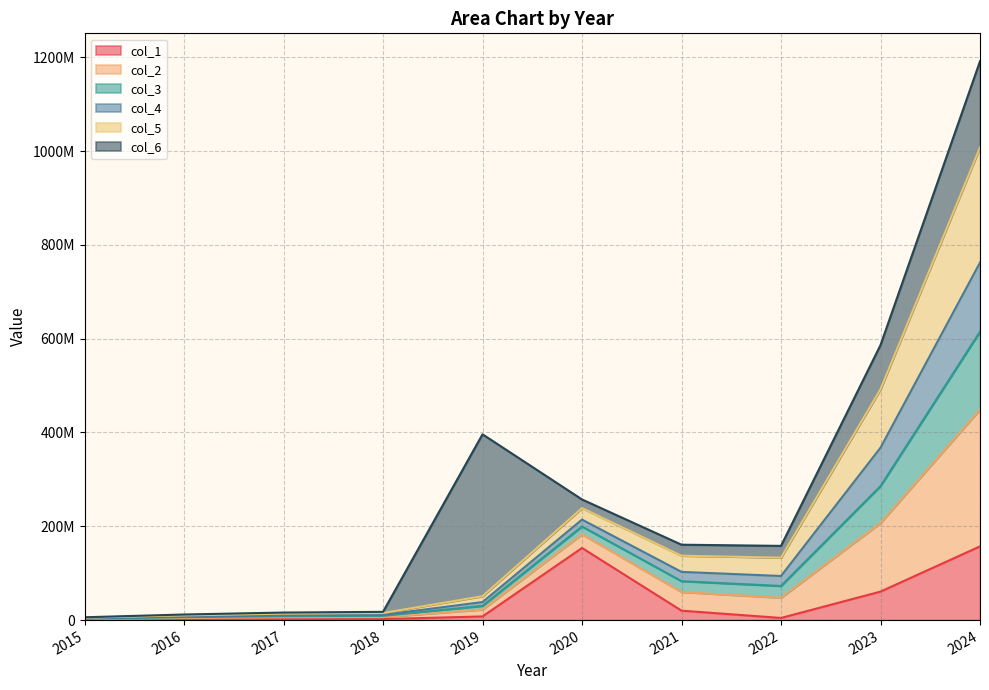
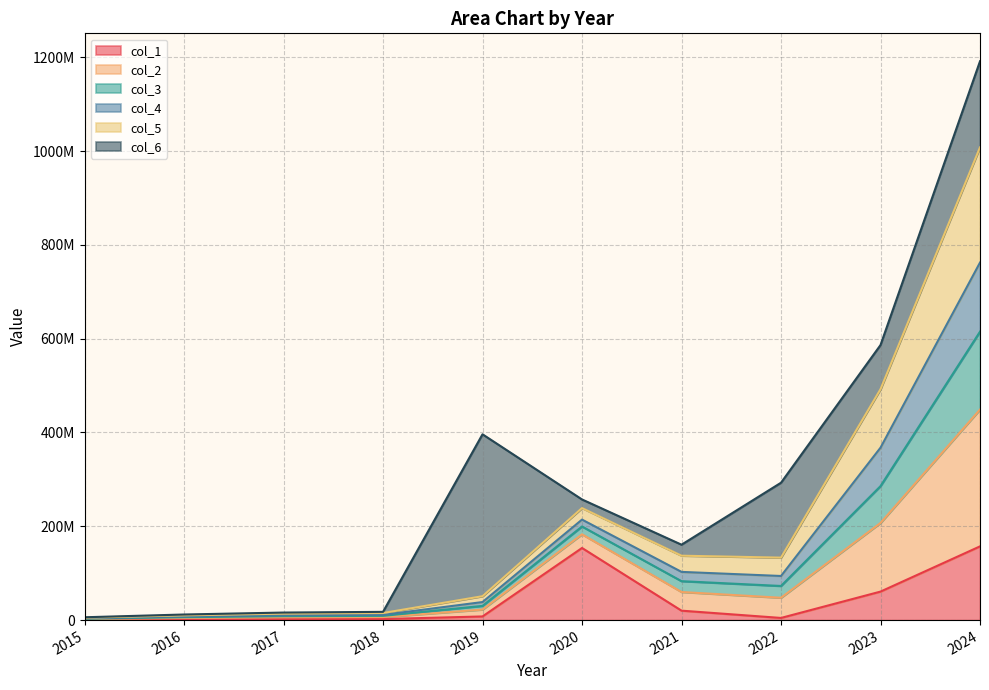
col_6, 2022: 30000000 -> 160000000
